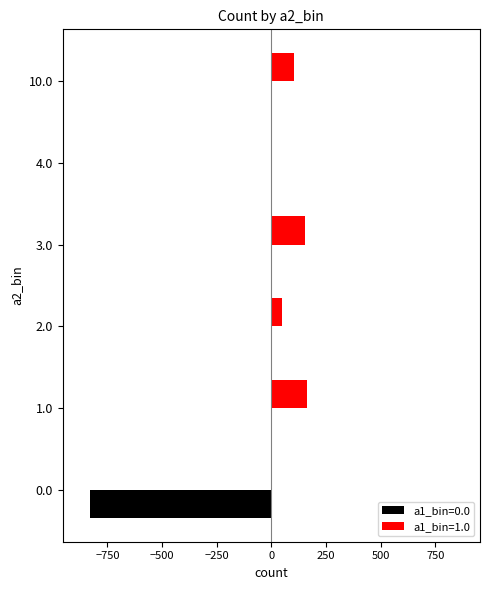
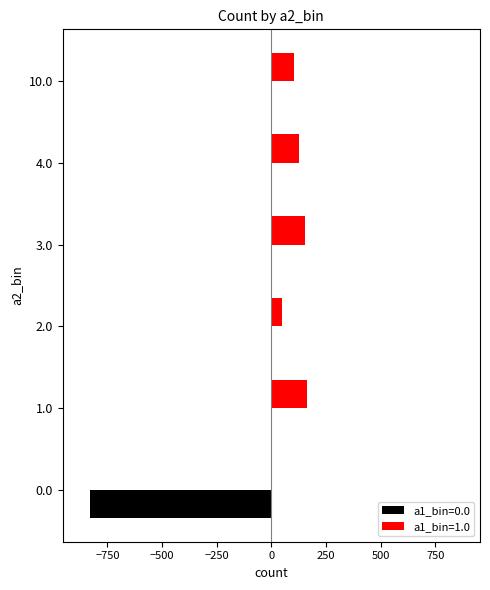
a1_bin=1.0, 4.0: 0 -> 130
